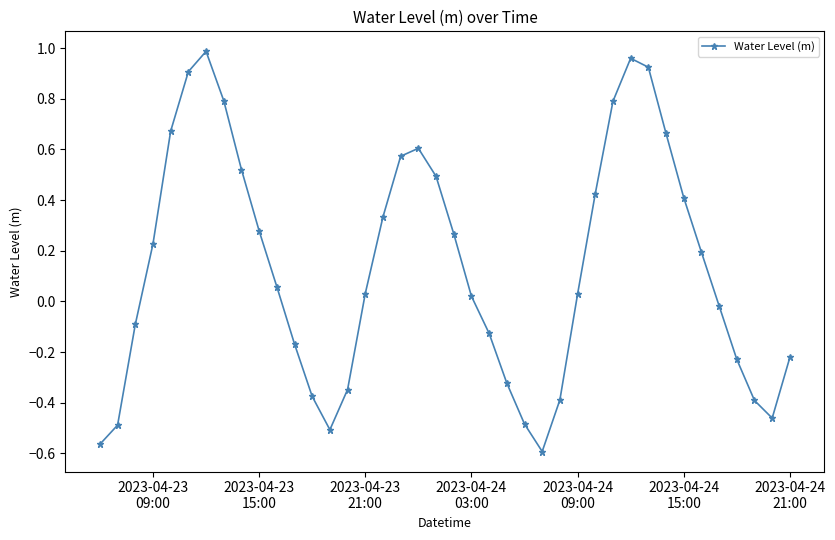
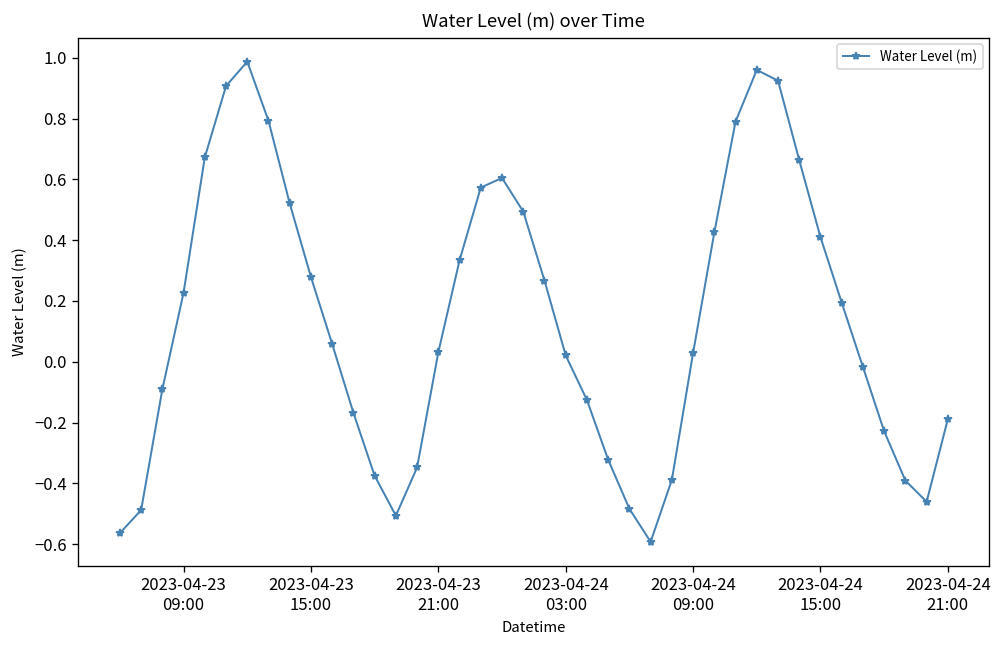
2023-04-24 21:00: -0.22 -> -0.19
